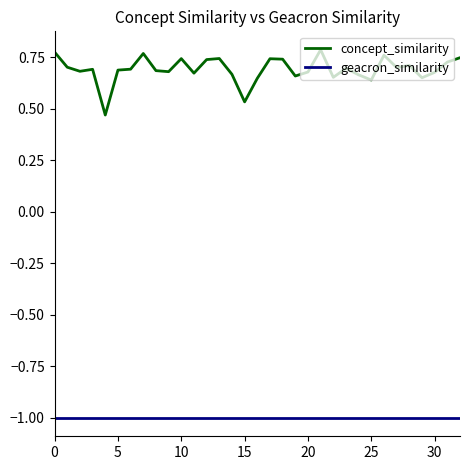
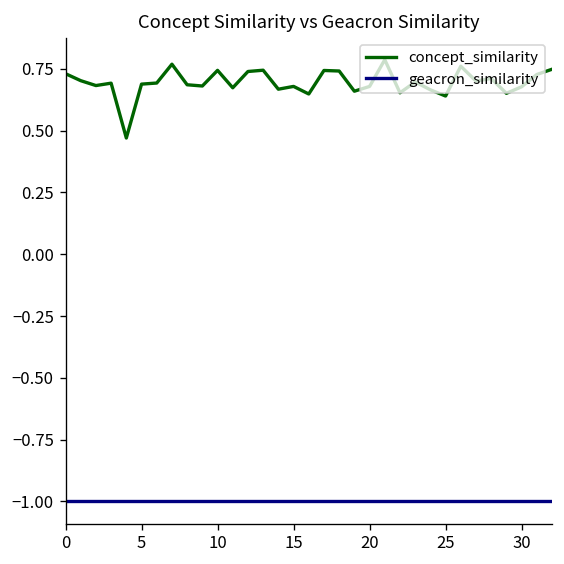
concept_similarity, 0: 0.78 -> 0.73
concept_similarity, 15: 0.53 -> 0.68
